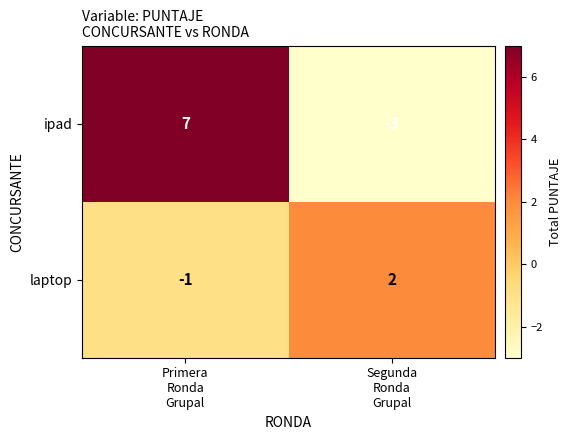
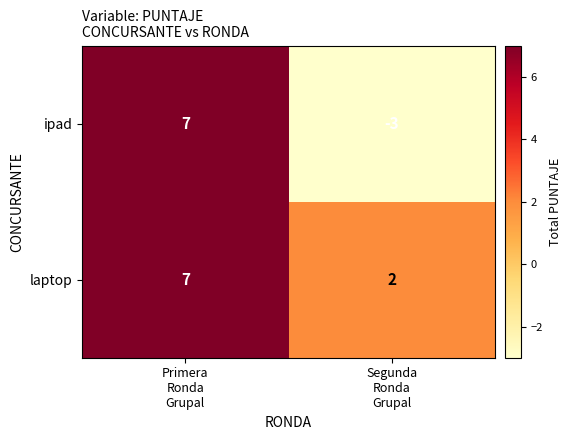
laptop, Primera Ronda Grupal: -1 -> 7
